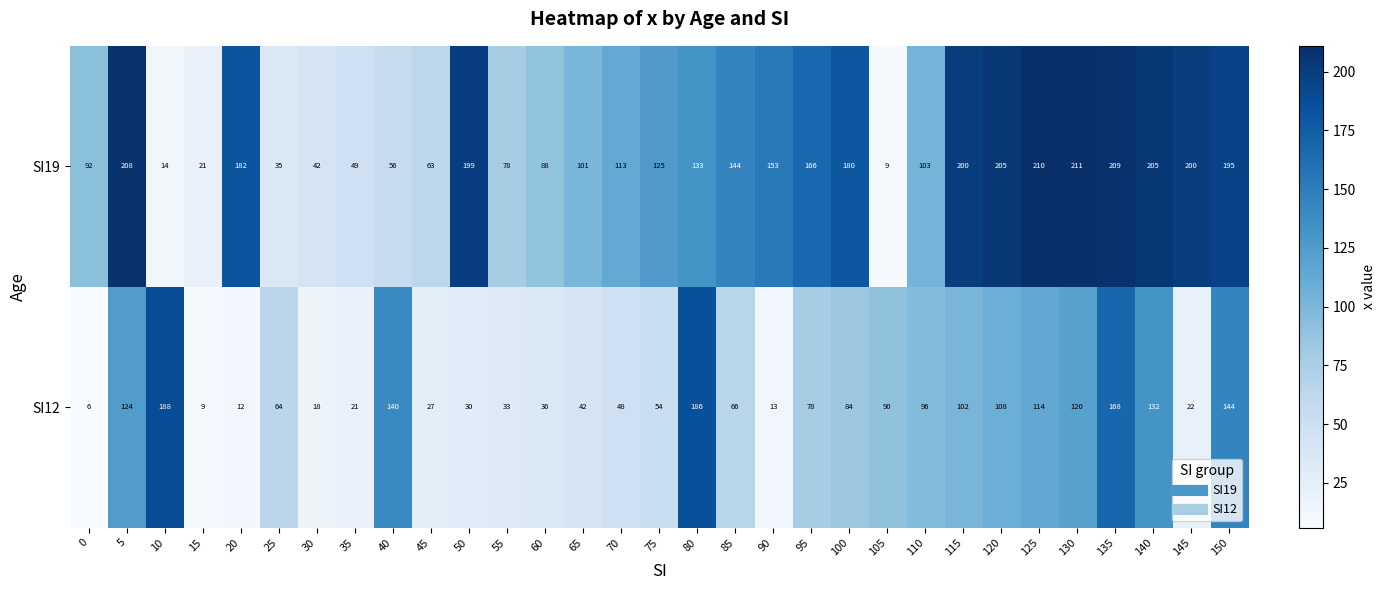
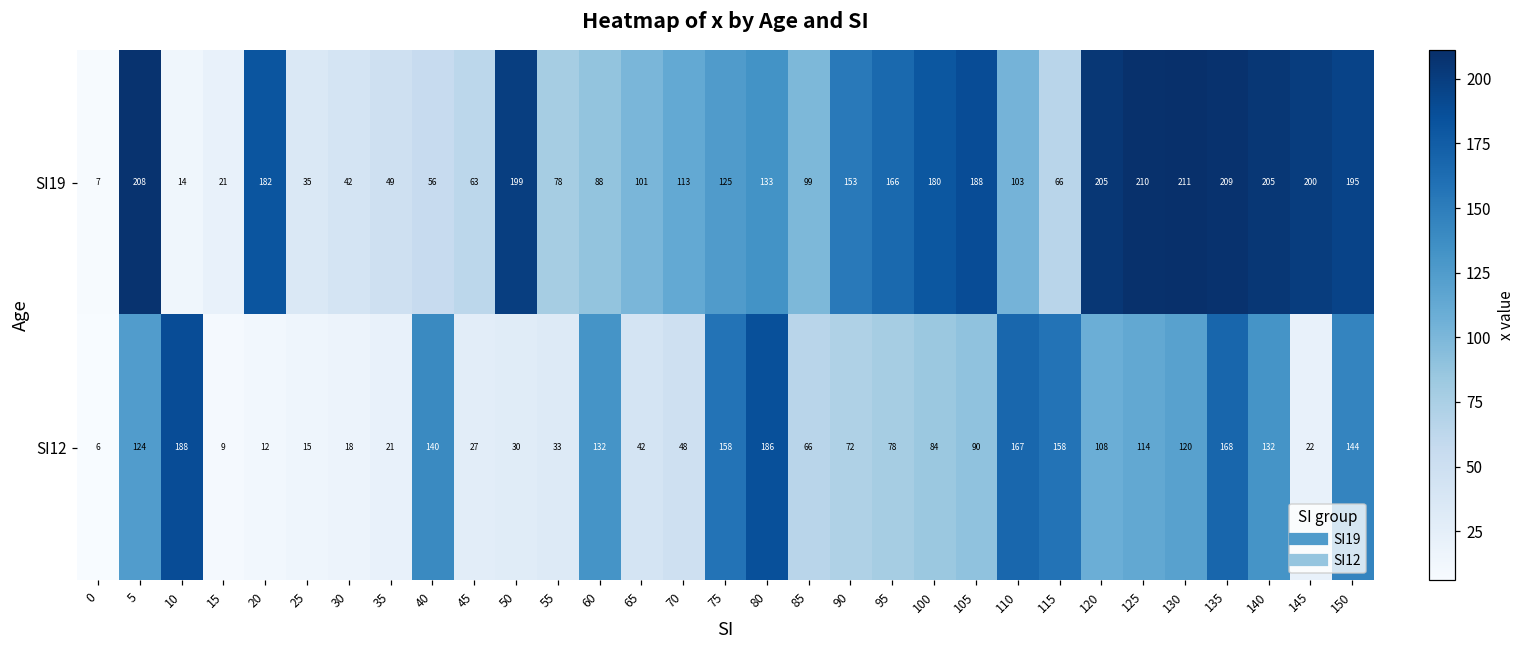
SI19, 0: 92 -> 7
SI19, 85: 144 -> 99
SI19, 105: 9 -> 188
SI19, 115: 200 -> 66
SI12, 25: 64 -> 15
SI12, 60: 36 -> 132
SI12, 75: 54 -> 158
SI12, 90: 13 -> 72
SI12, 110: 96 -> 167
SI12, 115: 102 -> 158
